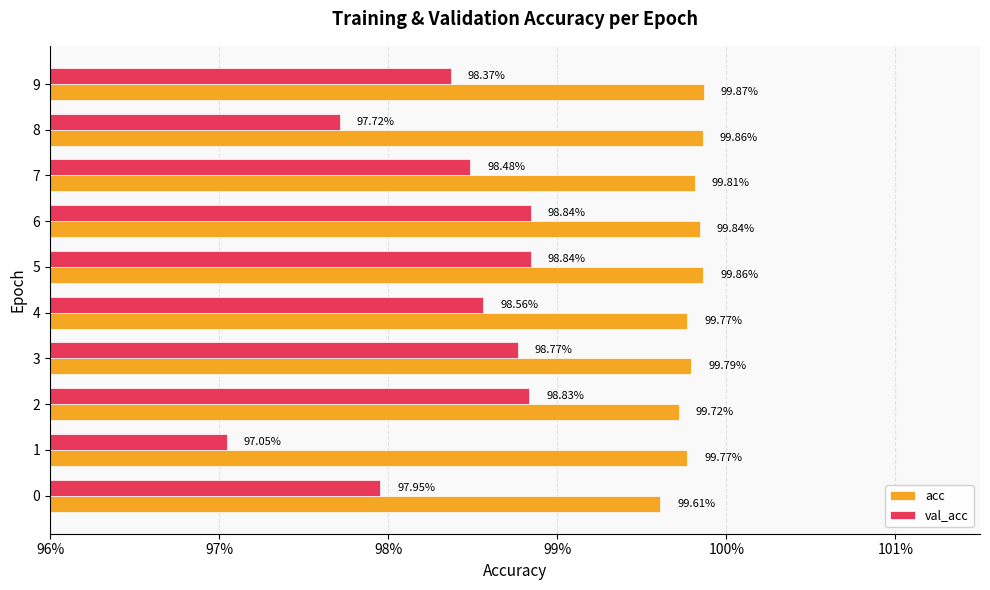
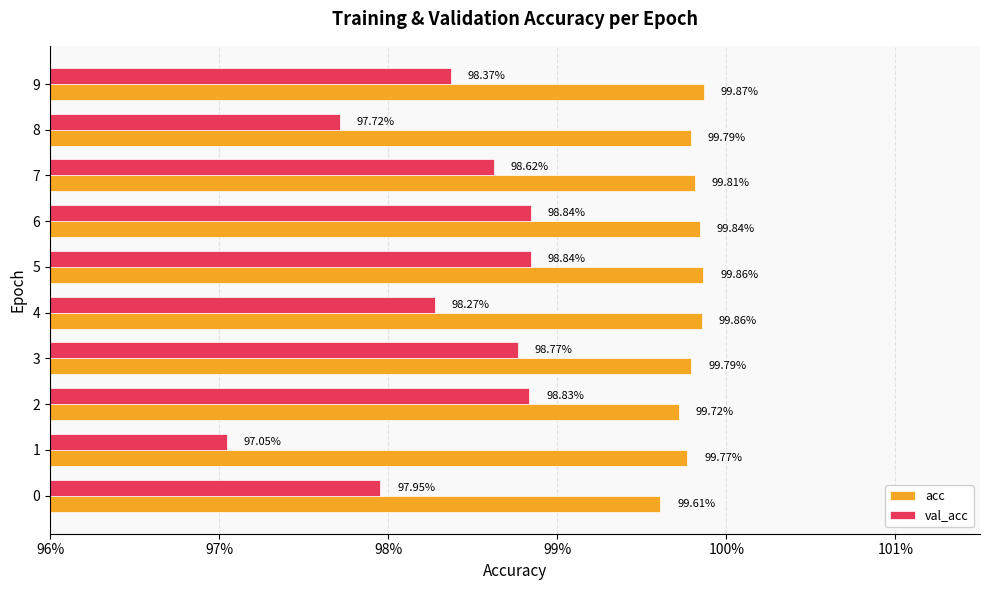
acc, 8: 99.86% -> 99.79%
val_acc, 7: 98.48% -> 98.62%
val_acc, 4: 98.56% -> 98.27%
acc, 4: 99.77% -> 99.86%
